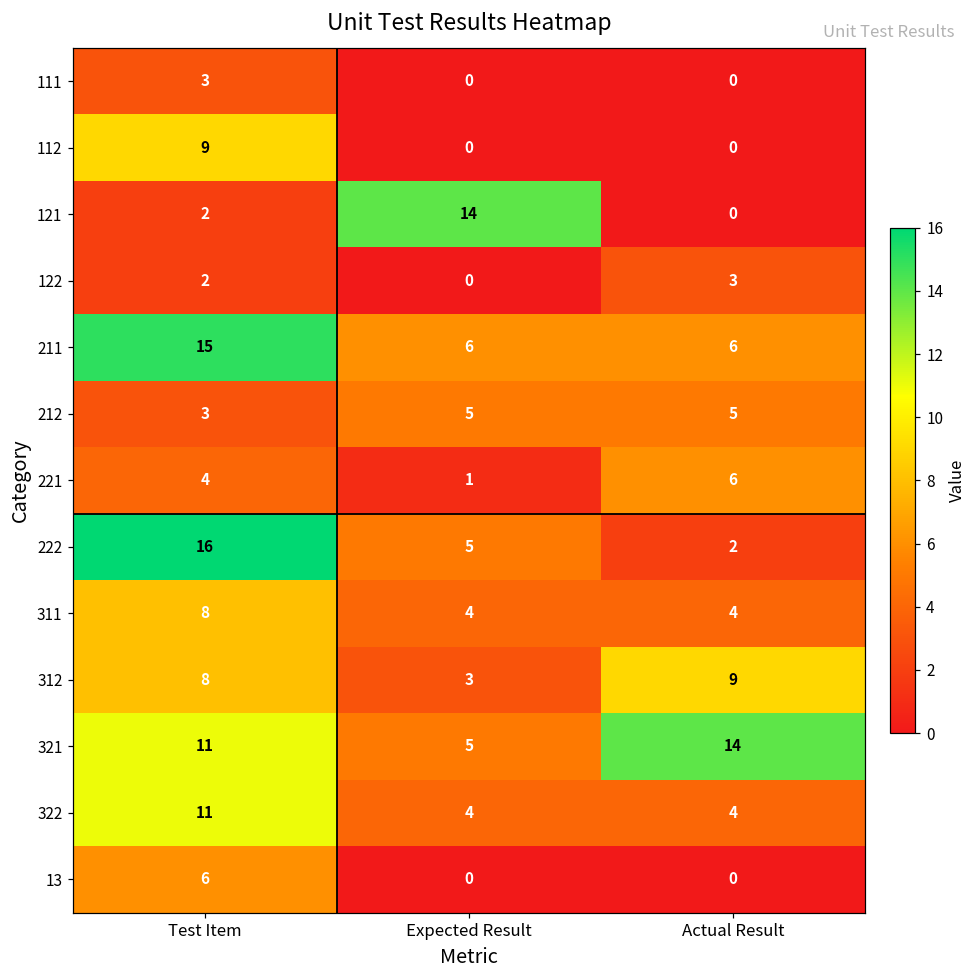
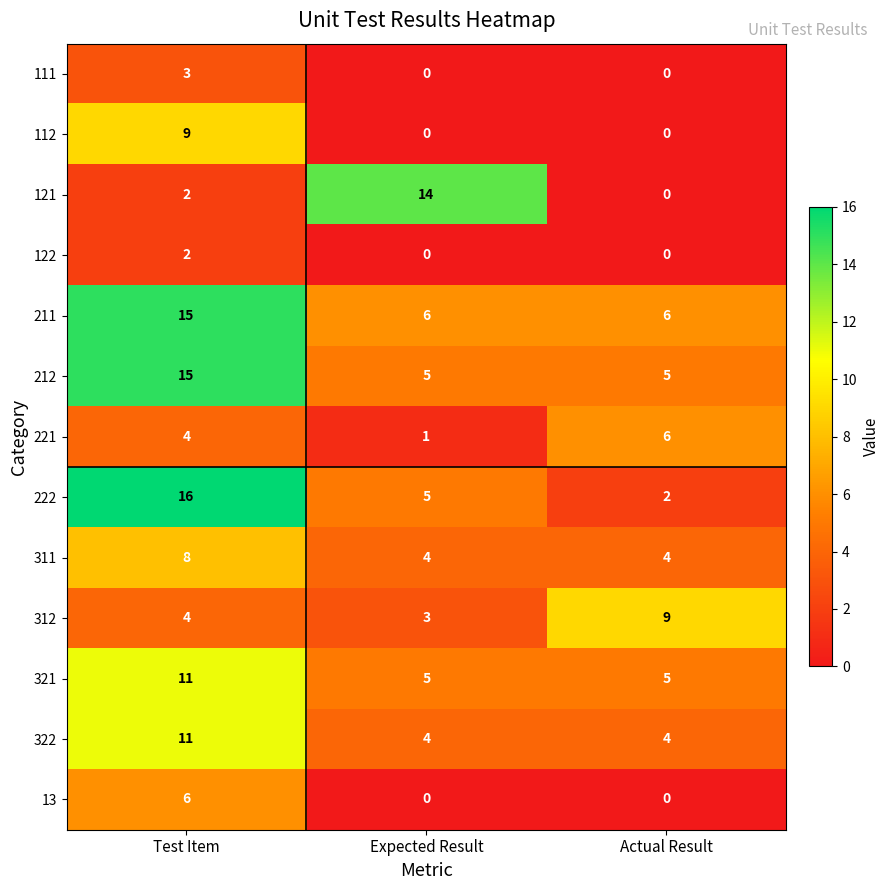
122, Actual Result: 3 -> 0
212, Test Item: 3 -> 15
312, Test Item: 8 -> 4
321, Actual Result: 14 -> 5
